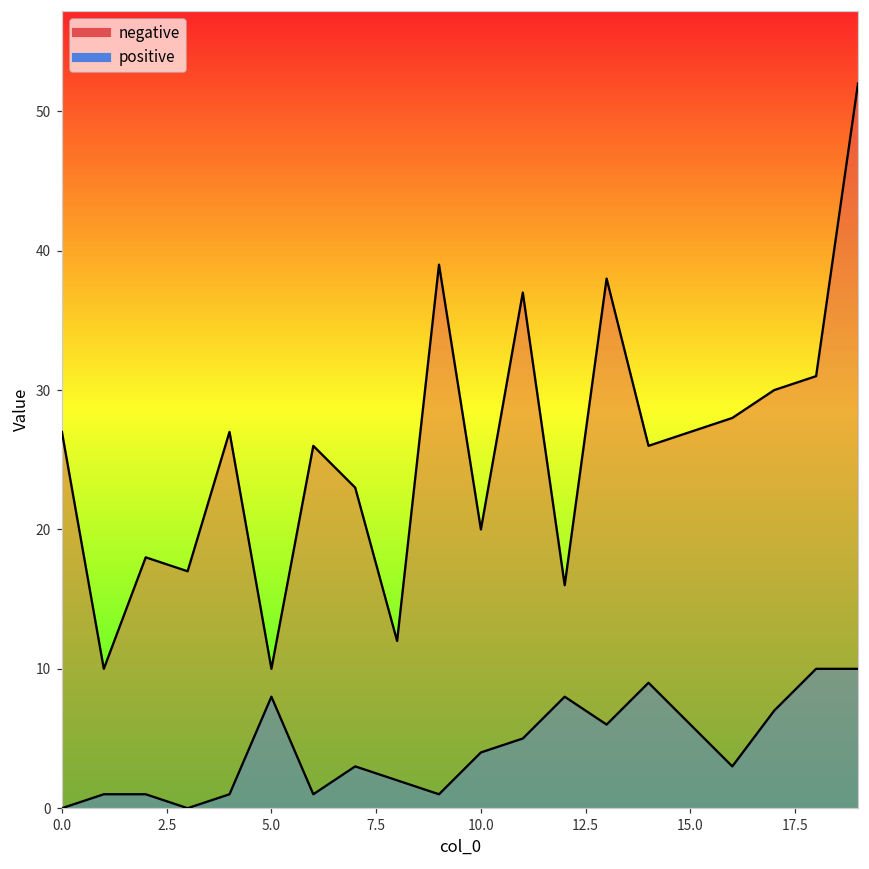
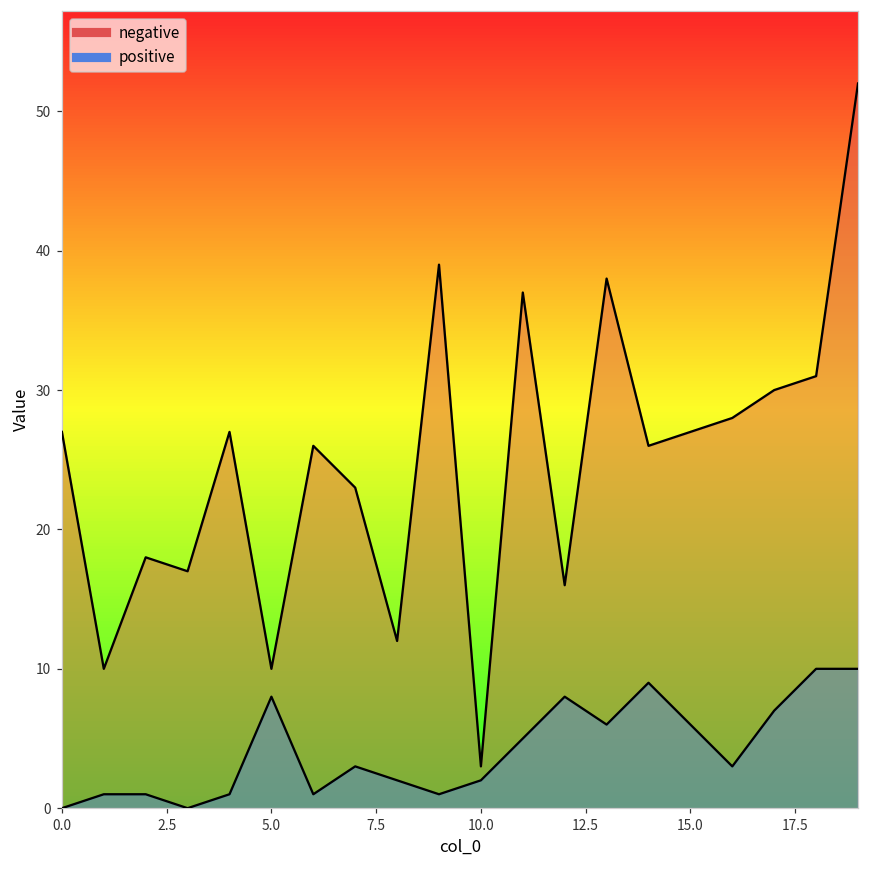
negative, 10.0: 20 -> 3
positive, 10.0: 4 -> 2
